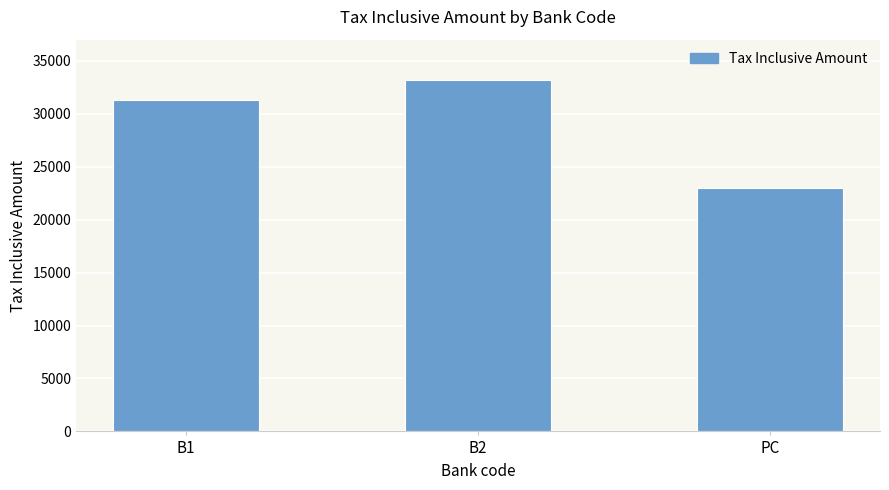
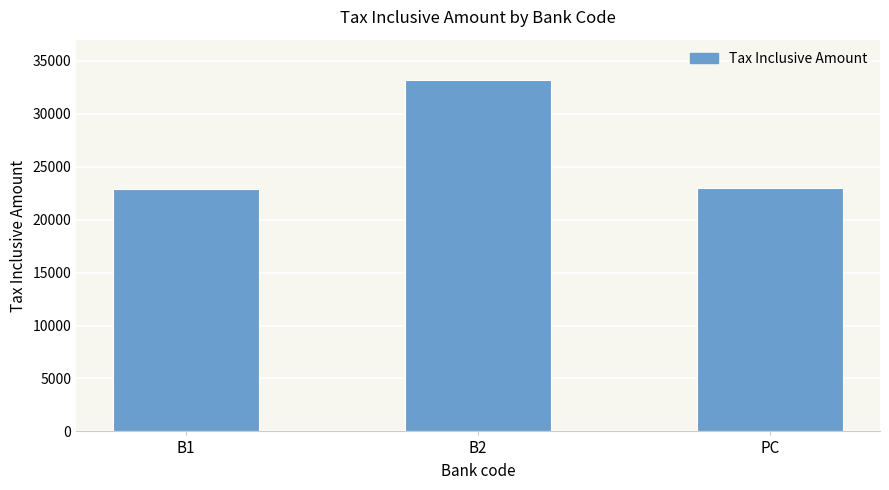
B1: 31300 -> 22900
